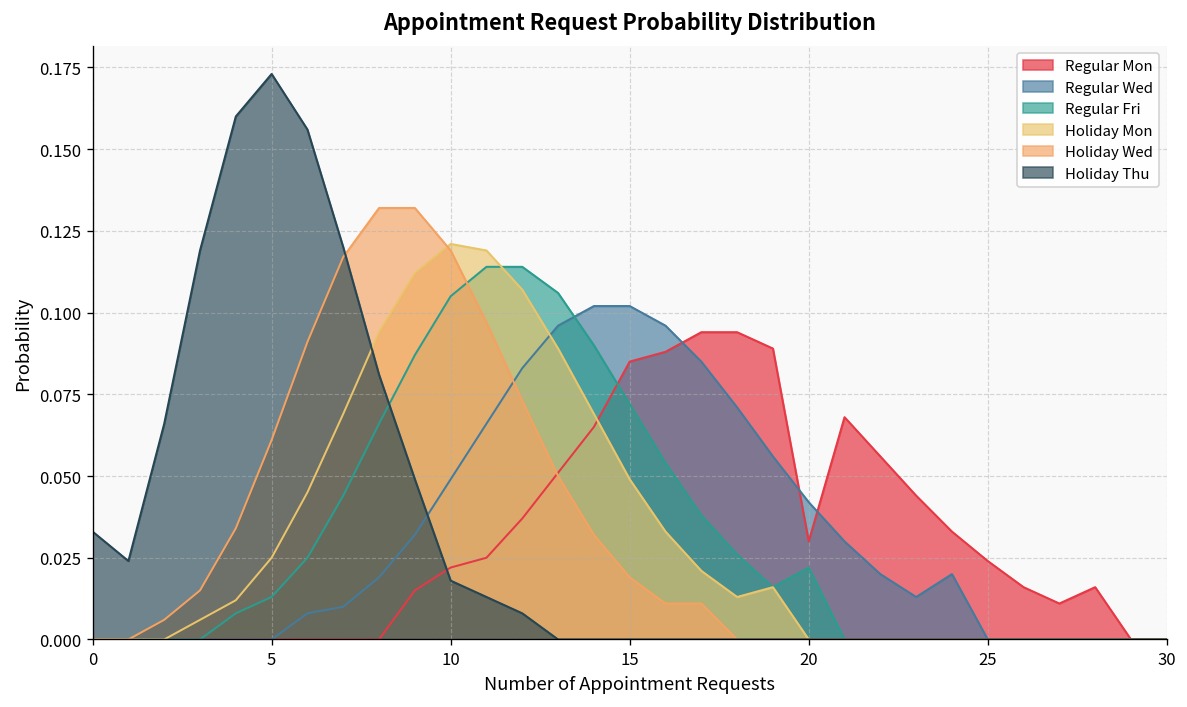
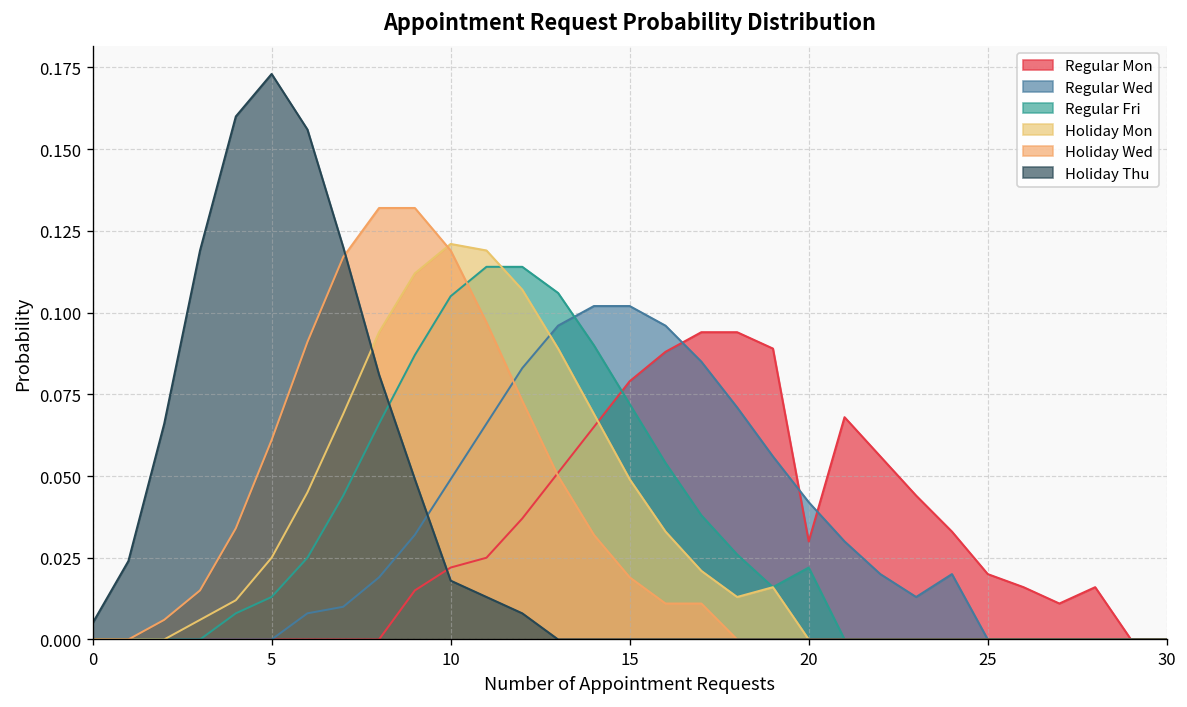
Holiday Thu, 0: 0.033 -> 0.005
Regular Mon, 15: 0.085 -> 0.079
Regular Mon, 25: 0.024 -> 0.020
